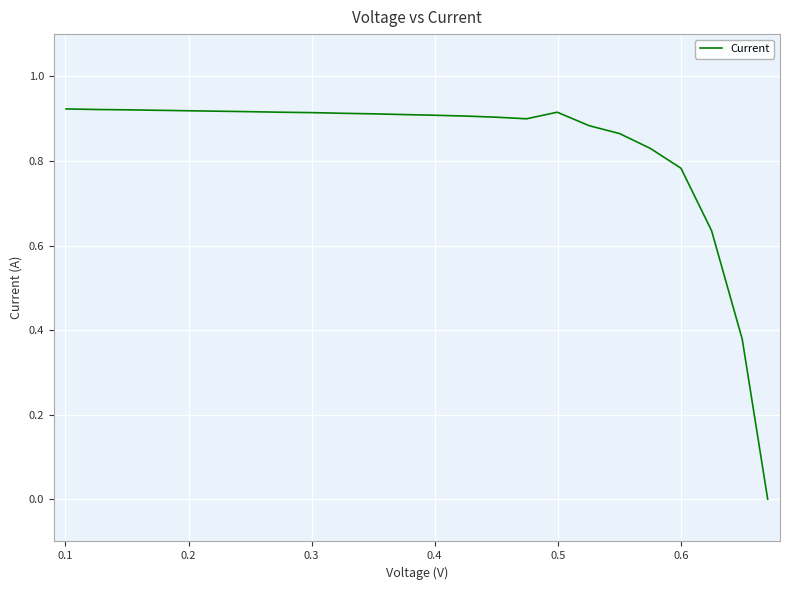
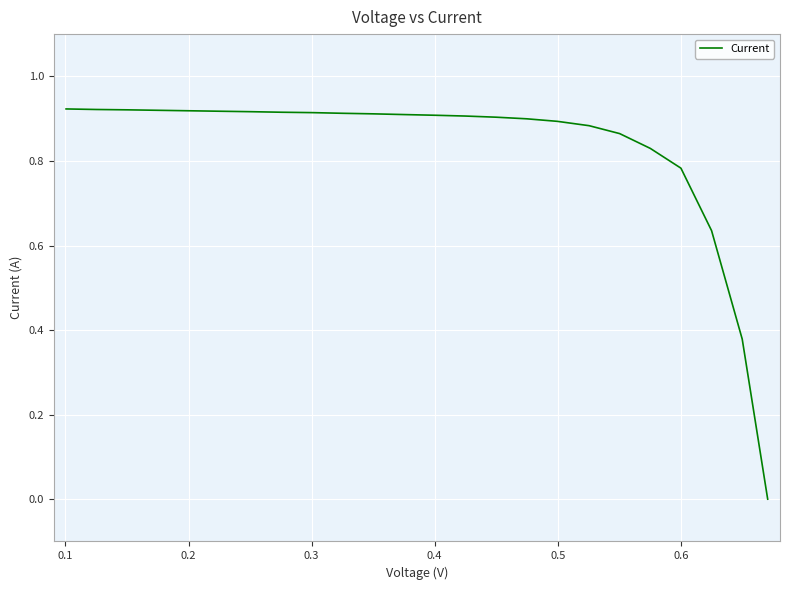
0.5: 0.92 -> 0.89
